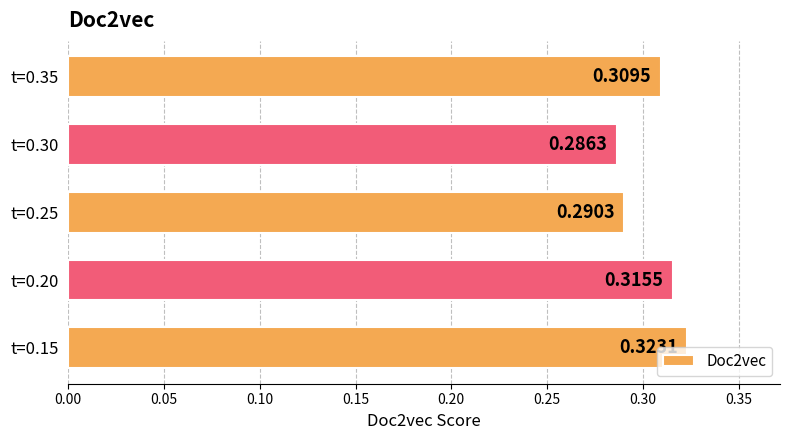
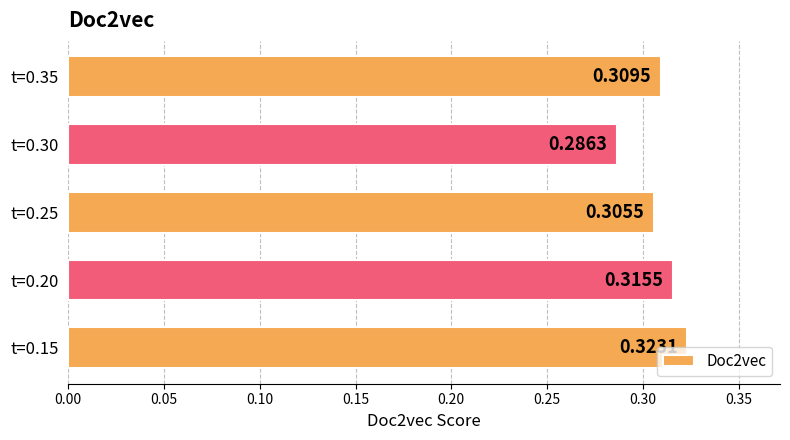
t=0.25: 0.2903 -> 0.3055
